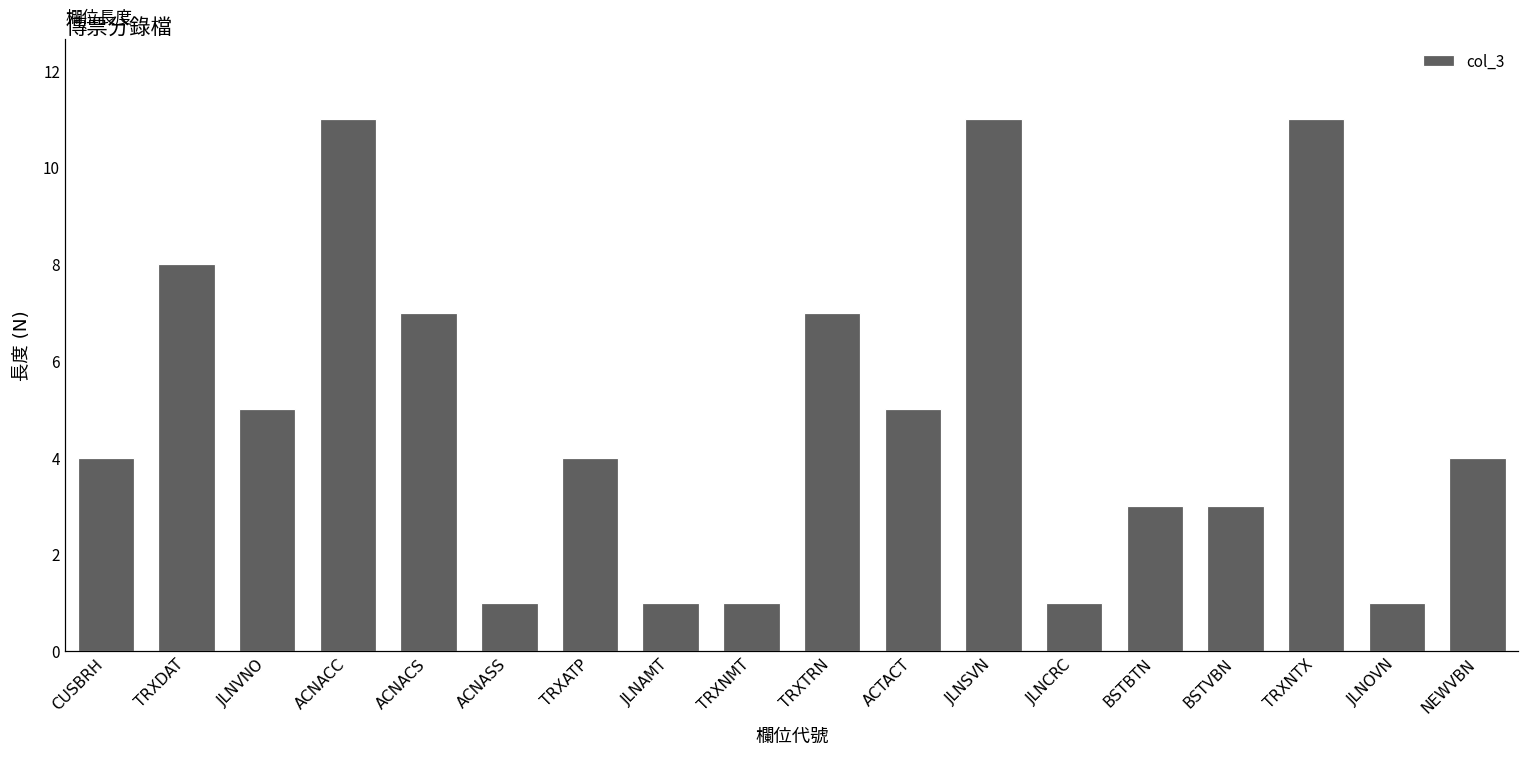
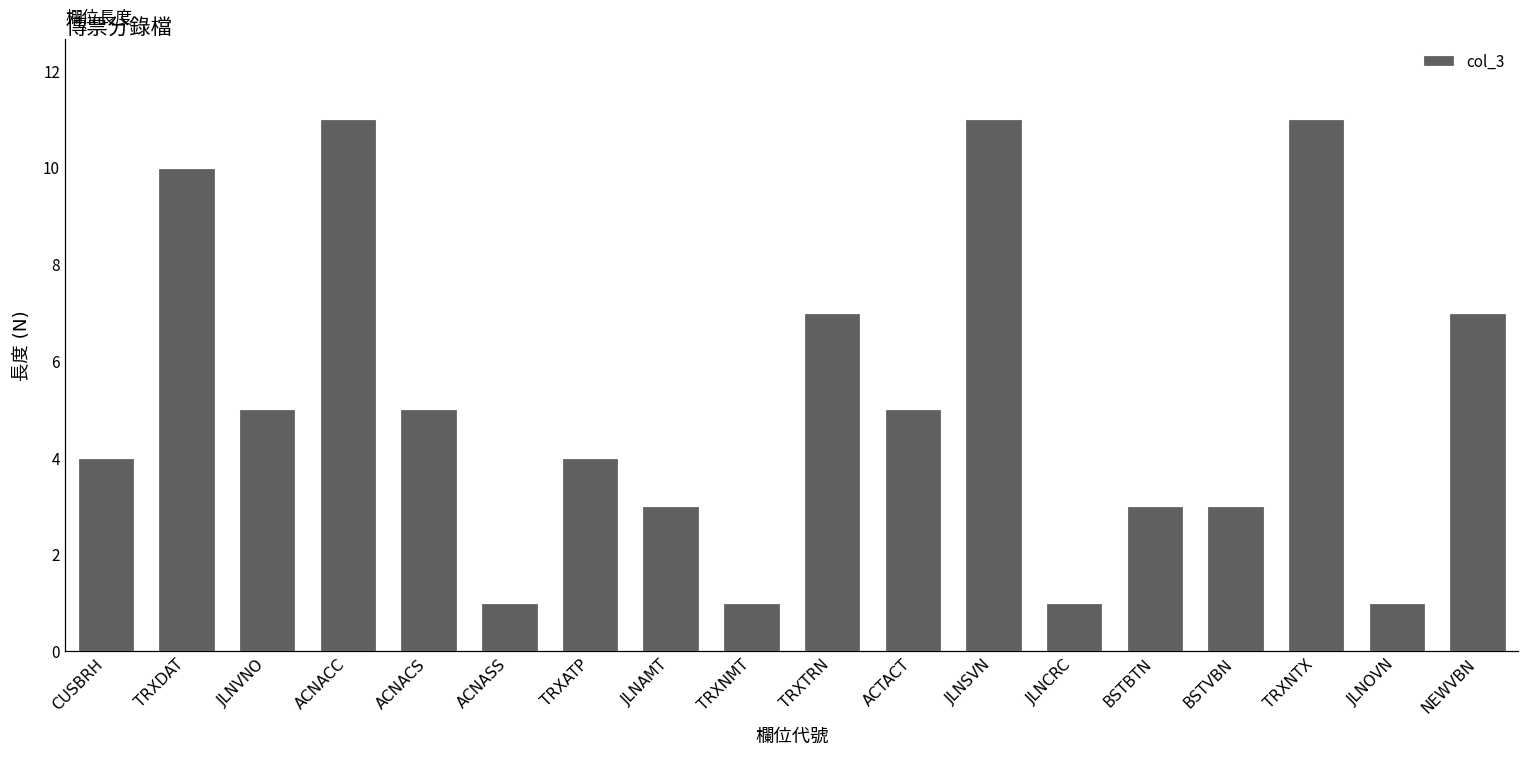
TRXDAT: 8 -> 10
ACNACS: 7 -> 5
JLNAMT: 1 -> 3
NEWVBN: 4 -> 7
